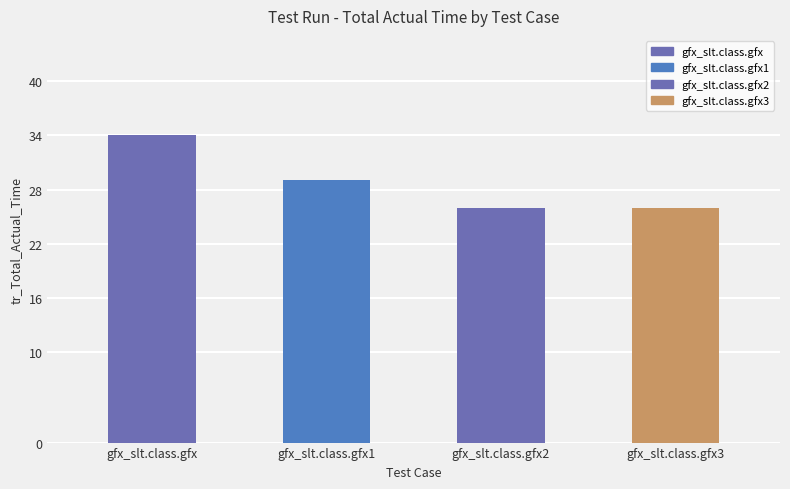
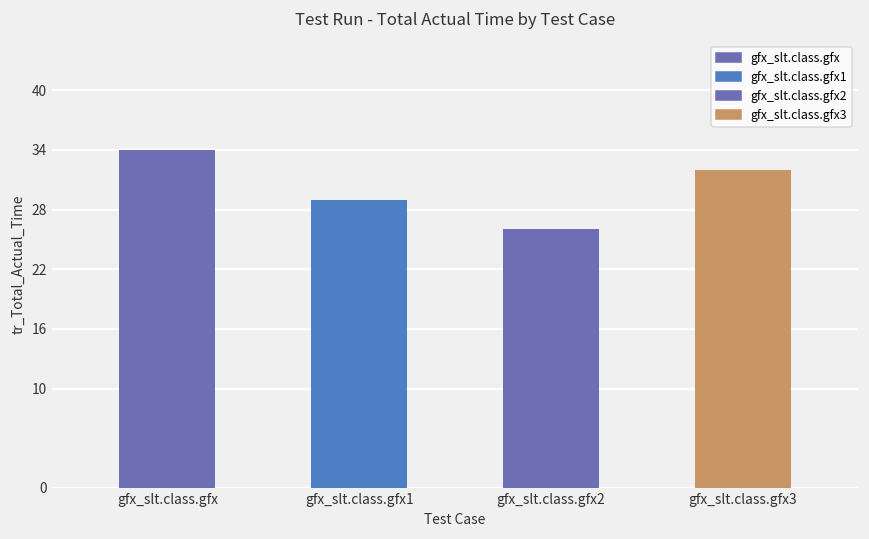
gfx_slt.class.gfx3: 26 -> 32
